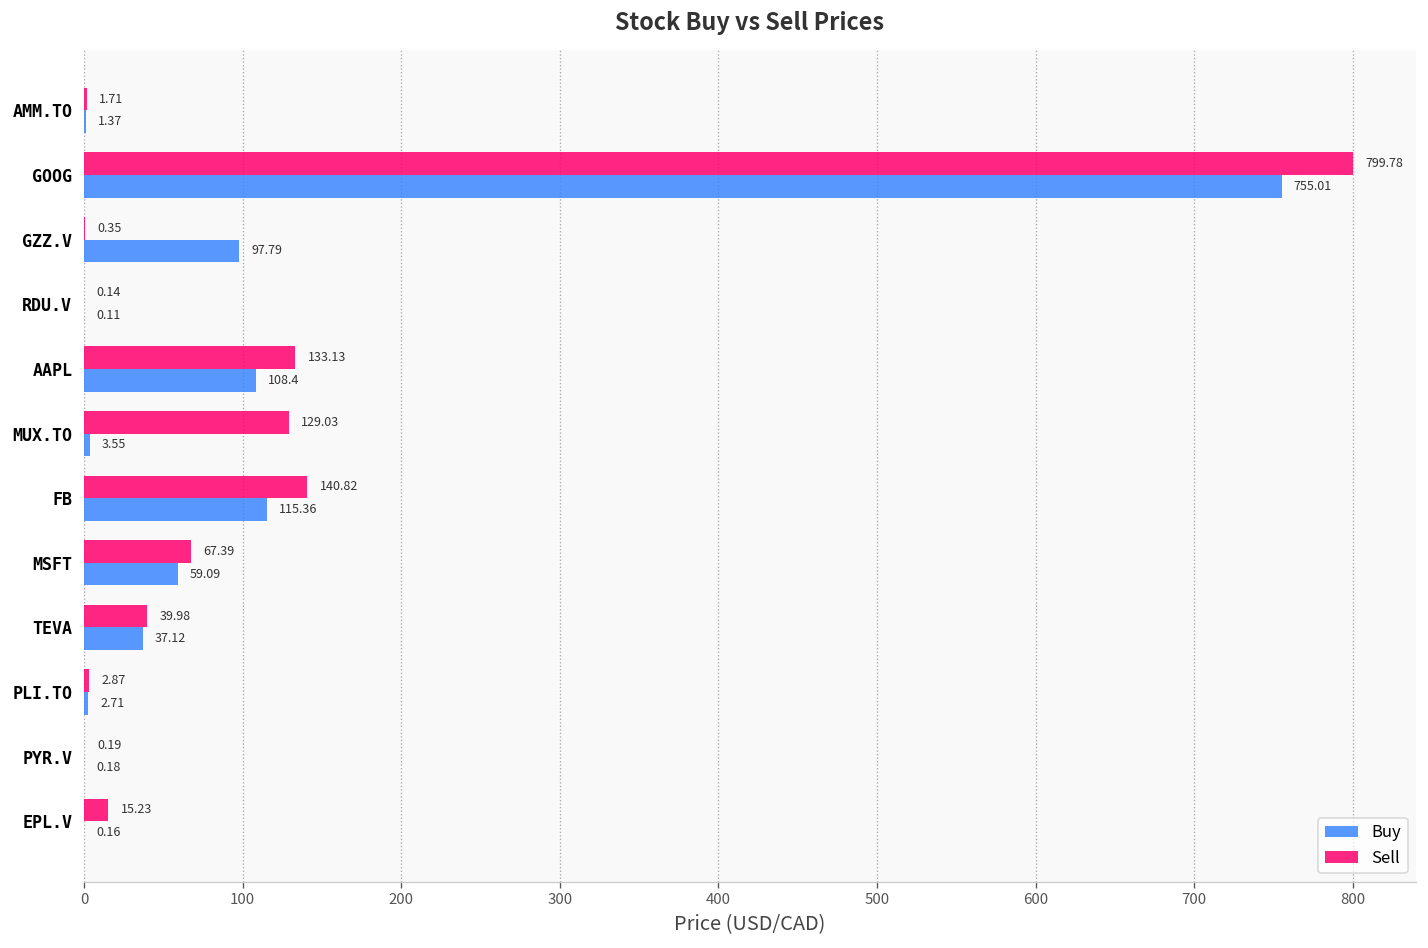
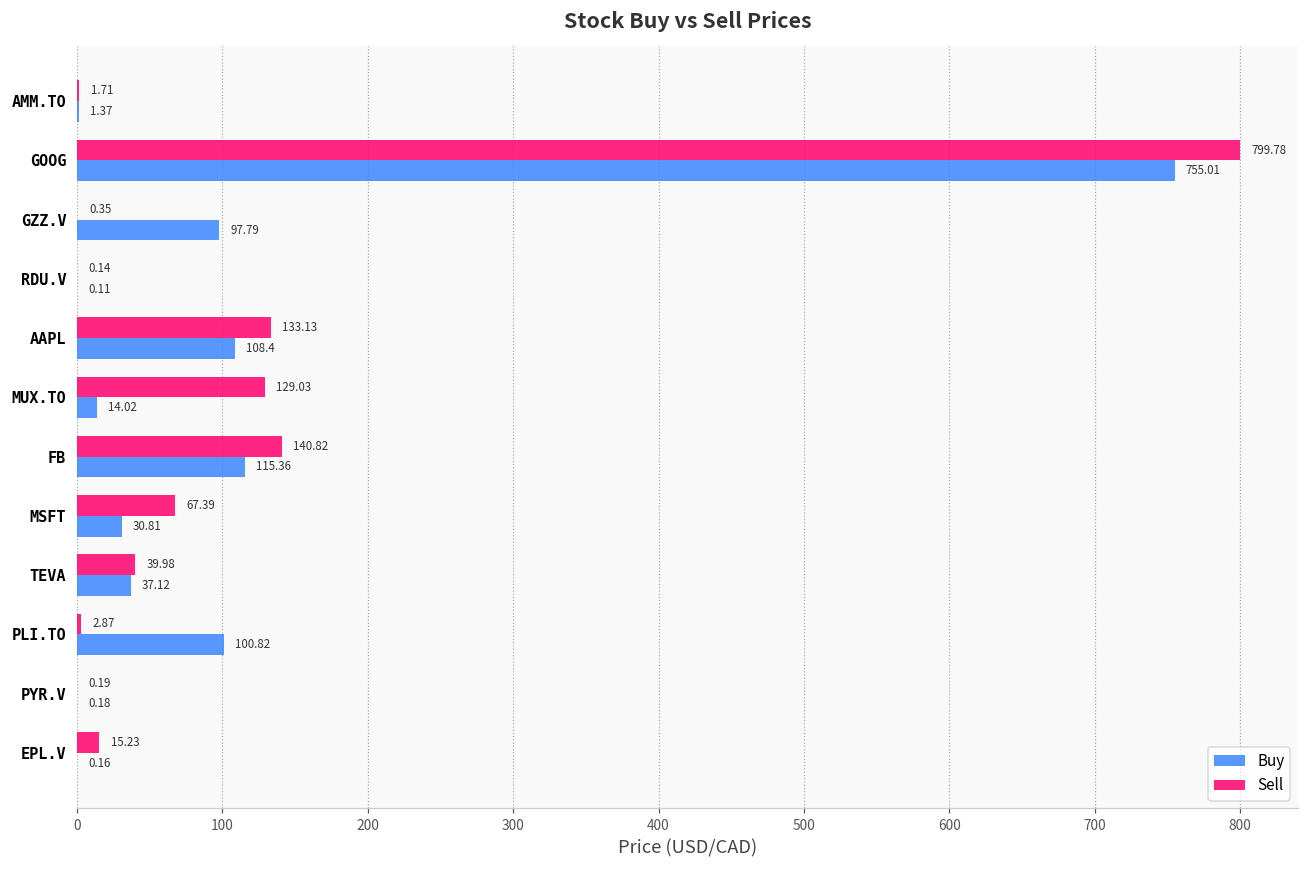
Buy, MUX.TO: 3.55 -> 14.02
Buy, MSFT: 59.09 -> 30.81
Buy, PLI.TO: 2.71 -> 100.82
